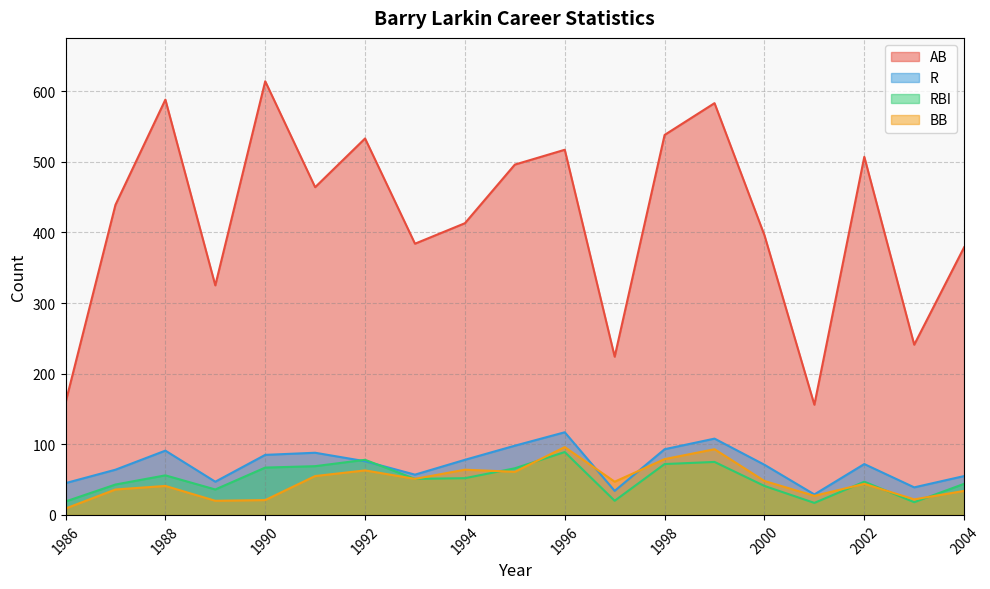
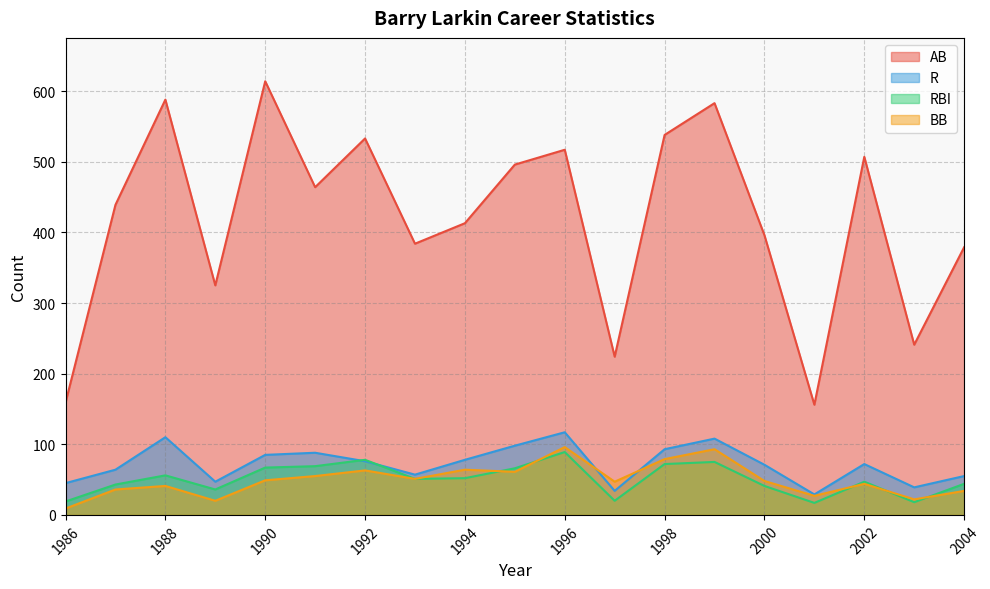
R, 1988: 90 -> 110
BB, 1990: 20 -> 50
